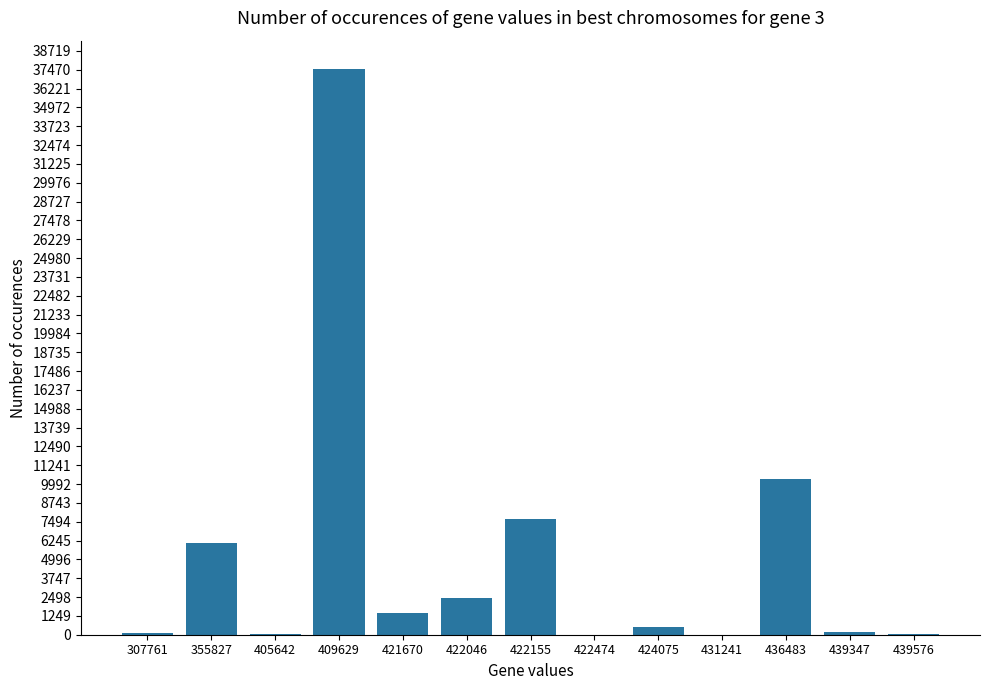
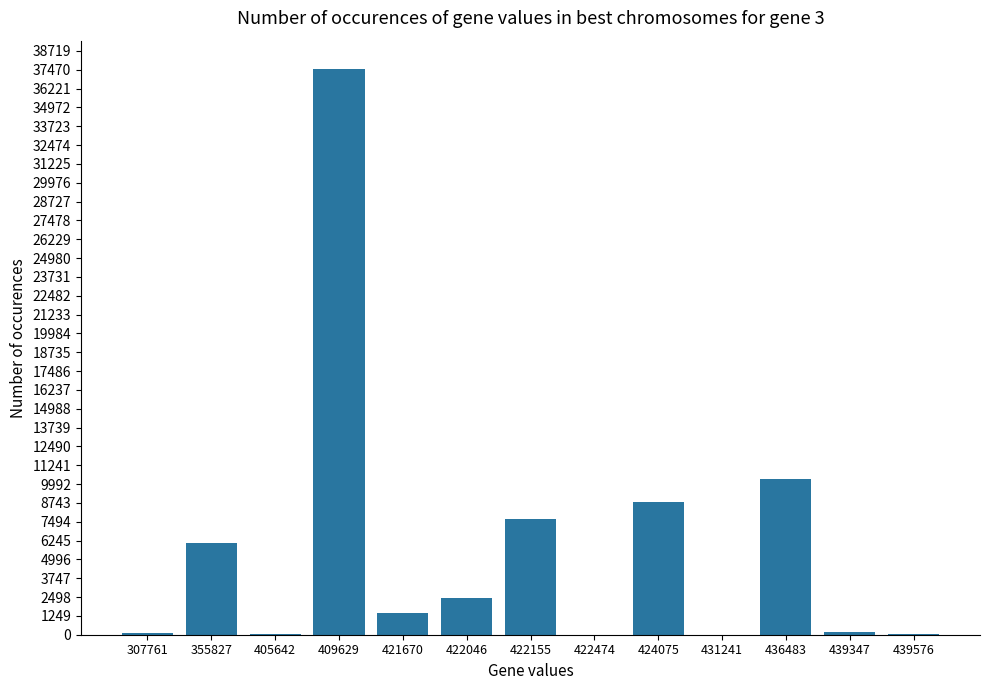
424075: 500 -> 8800
